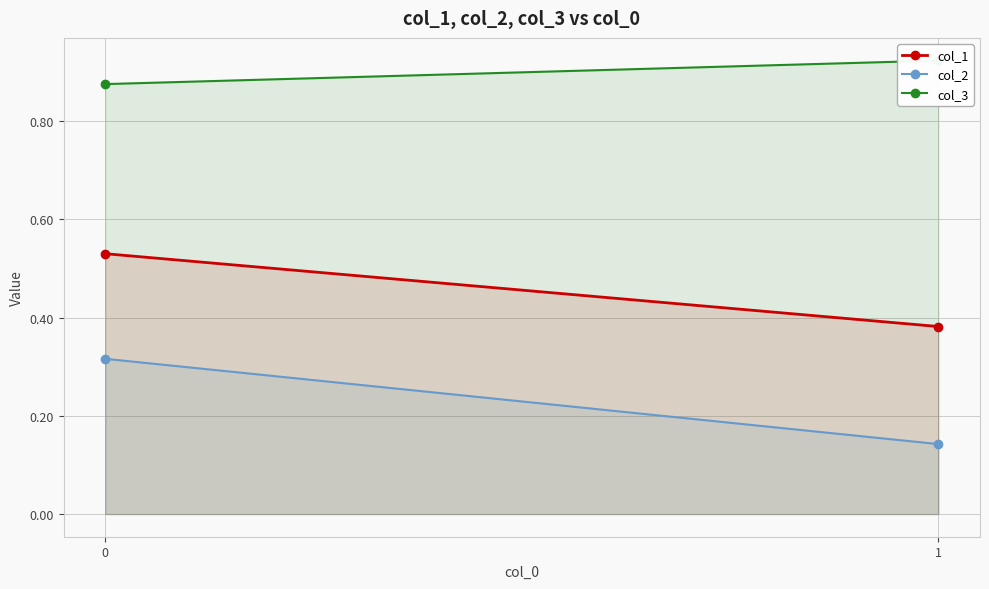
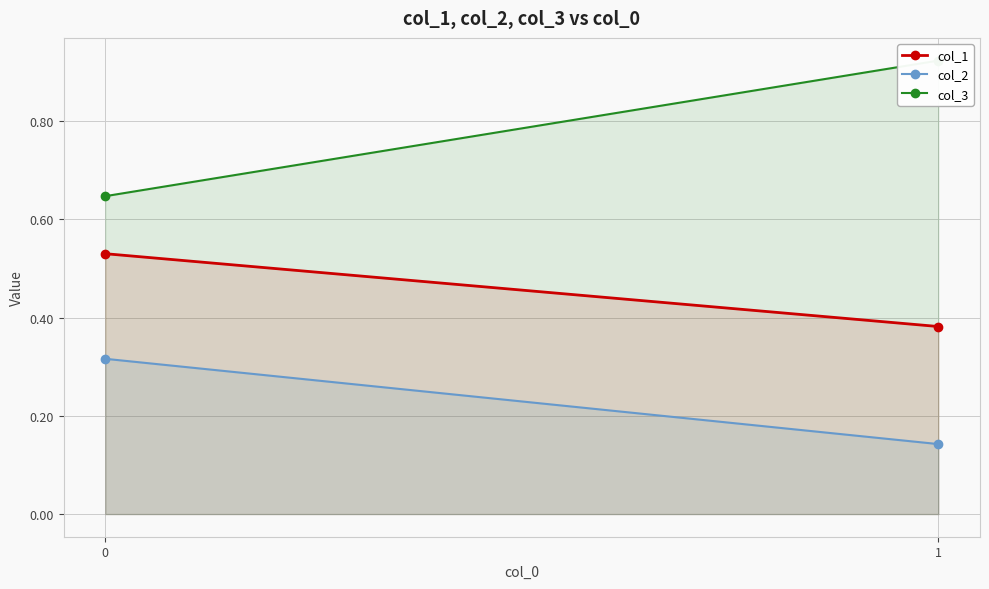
col_3, 0: 0.88 -> 0.65
